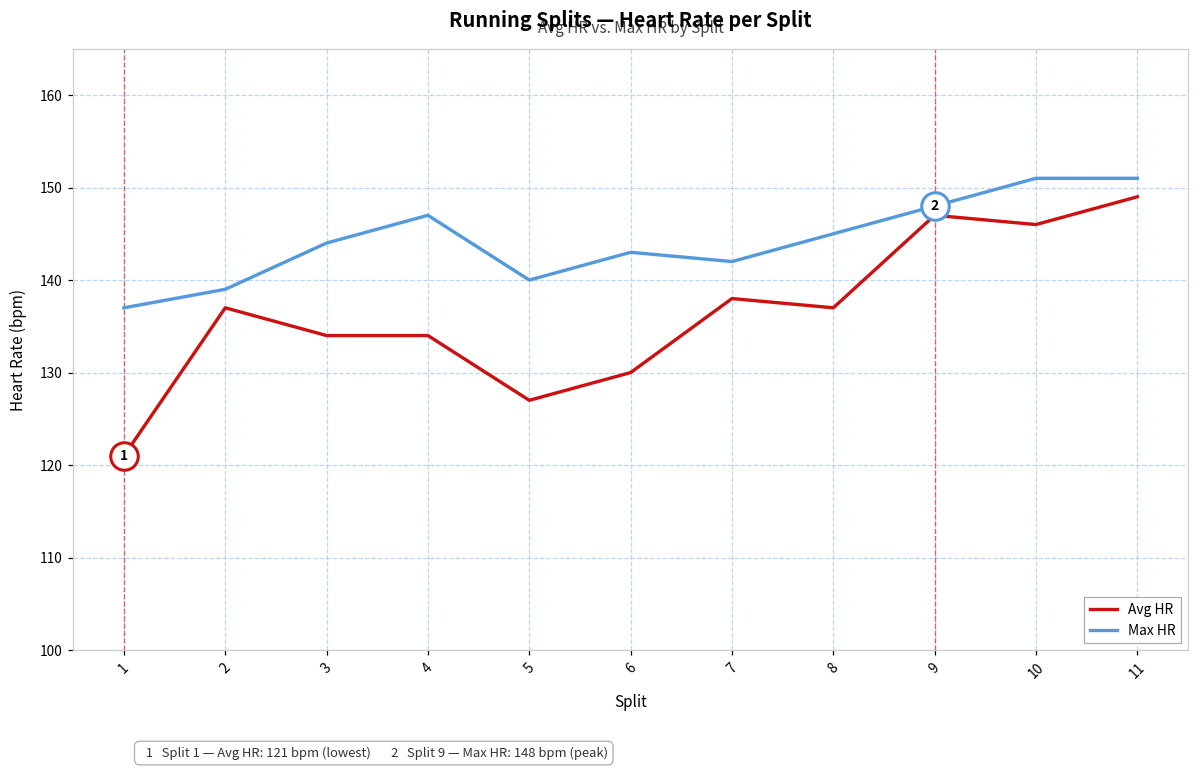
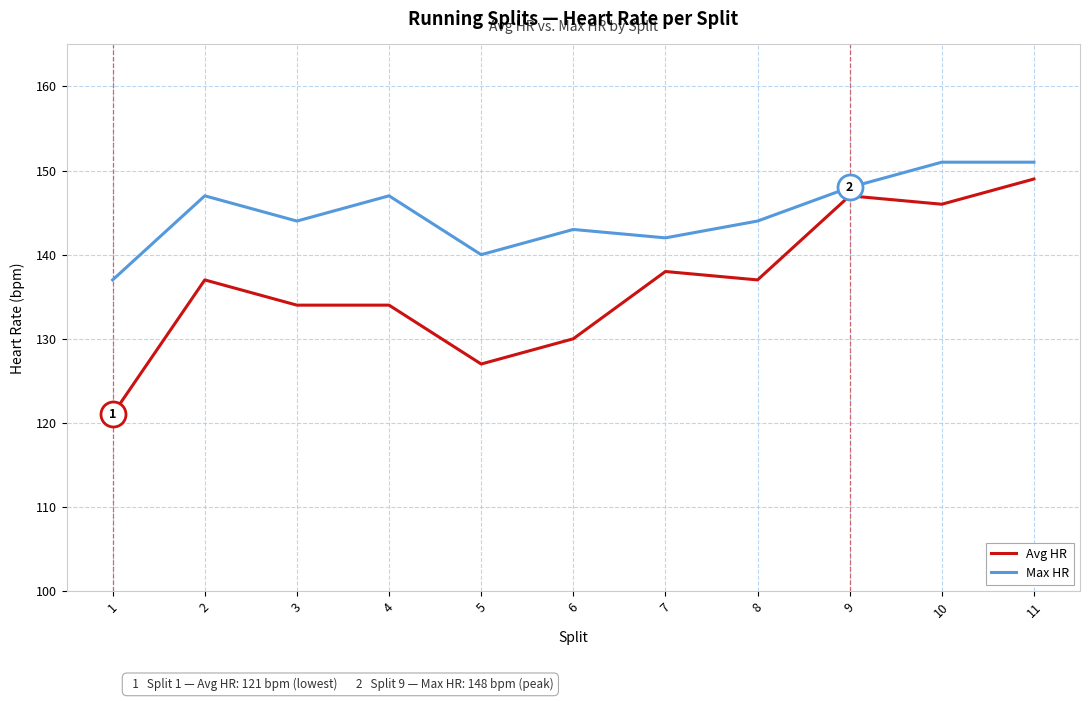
Max HR, 2: 139 -> 147
Max HR, 8: 145 -> 144
